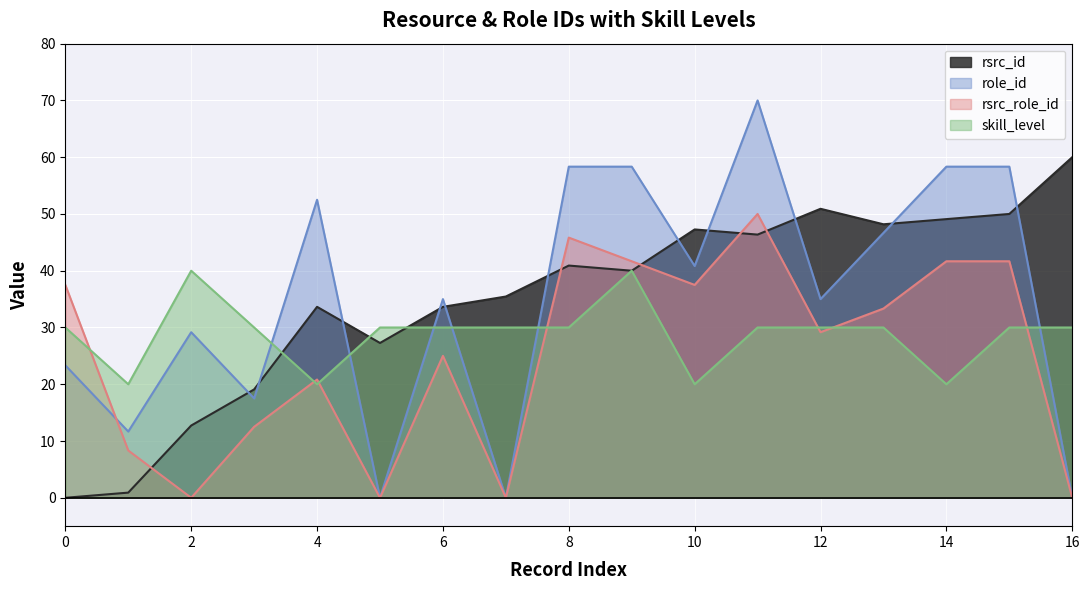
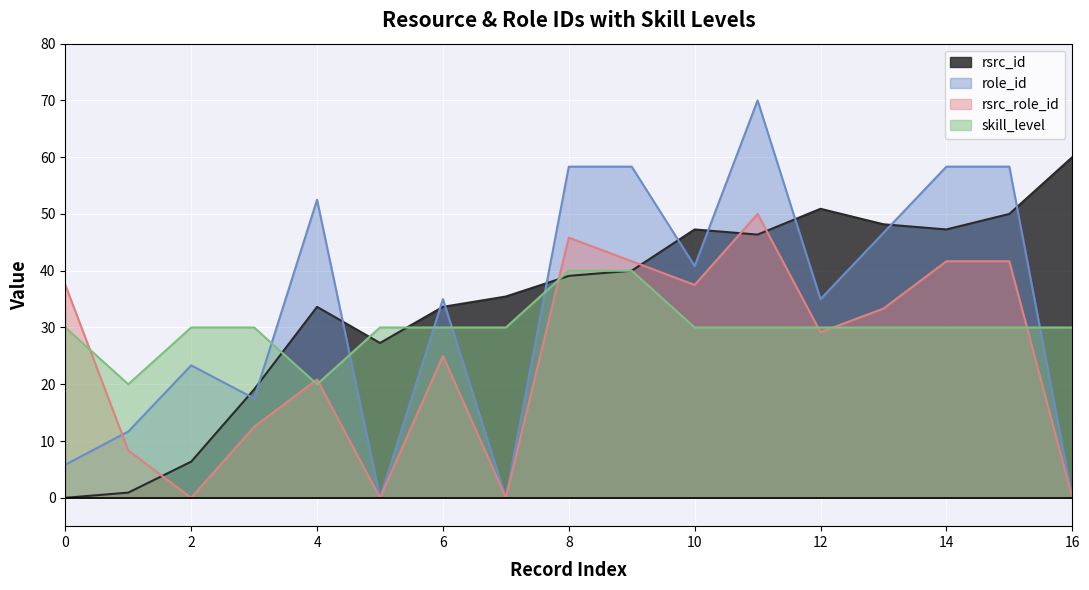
role_id, 0: 23 -> 6
rsrc_id, 2: 13 -> 6
role_id, 2: 29 -> 23
skill_level, 2: 40 -> 30
rsrc_id, 8: 41 -> 39
skill_level, 8: 30 -> 40
skill_level, 10: 20 -> 30
rsrc_id, 14: 49 -> 47
skill_level, 14: 20 -> 30
